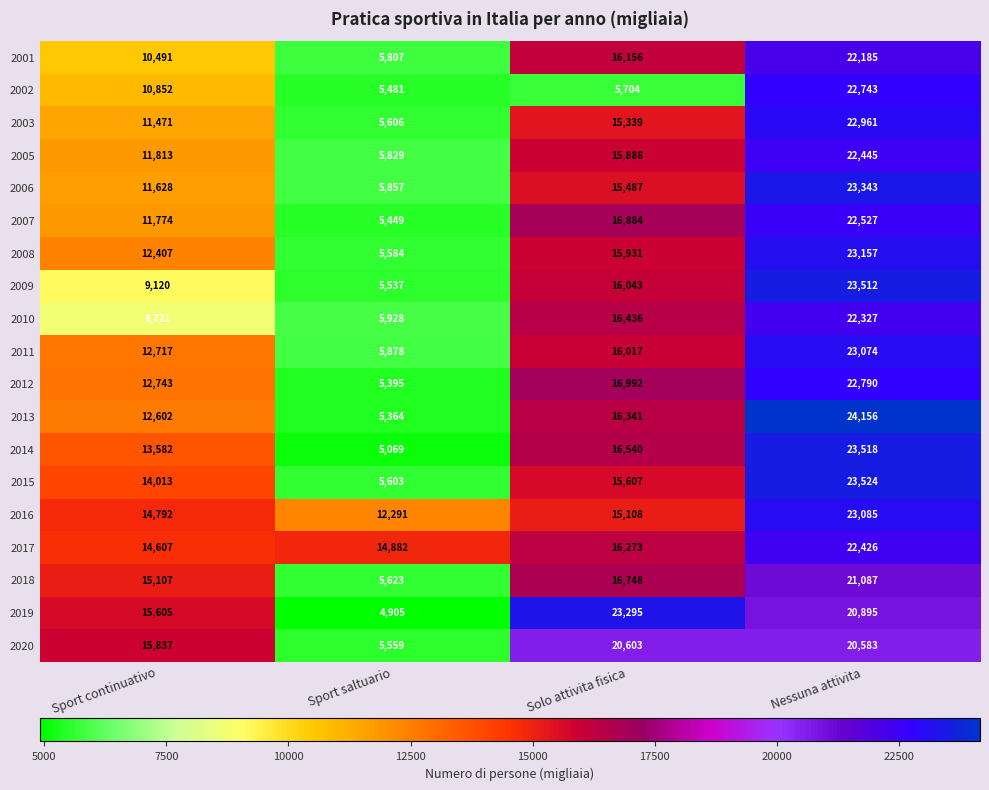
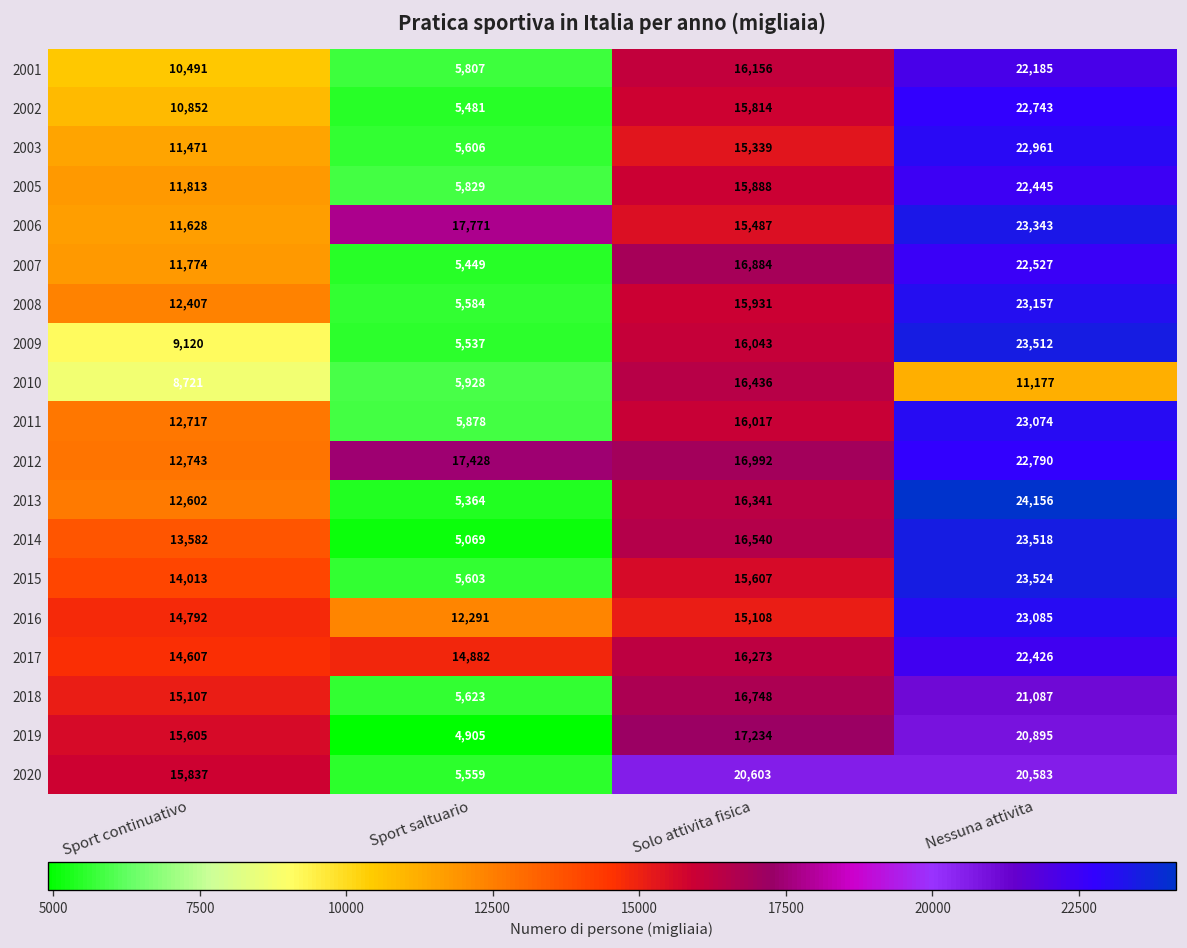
2002, Solo attivita fisica: 5,704 -> 15,814
2006, Sport saltuario: 5,857 -> 17,771
2010, Nessuna attivita: 22,327 -> 11,177
2012, Sport saltuario: 5,395 -> 17,428
2019, Solo attivita fisica: 23,295 -> 17,234
